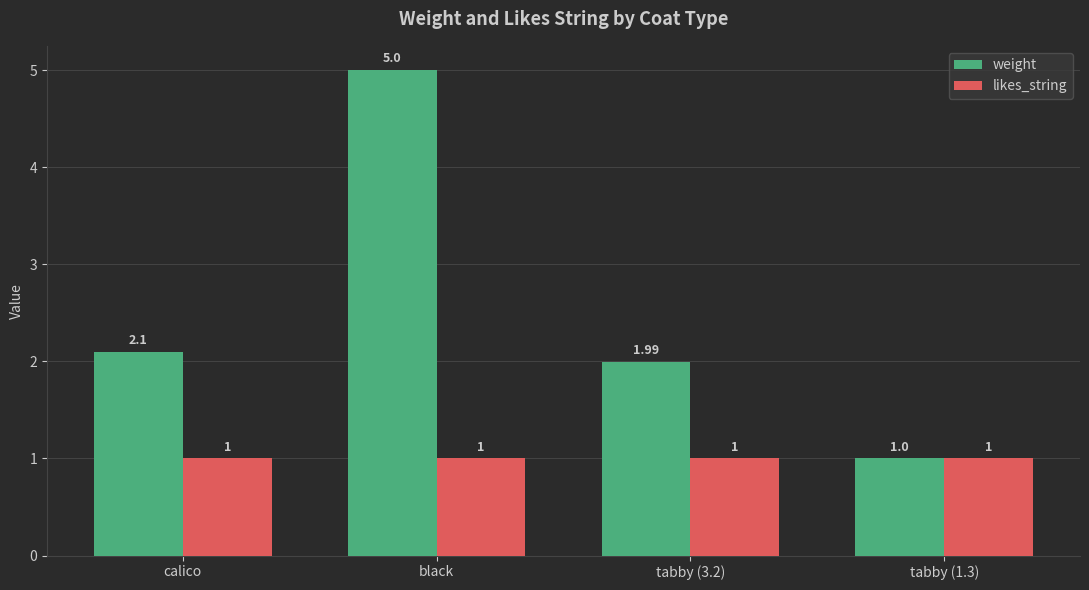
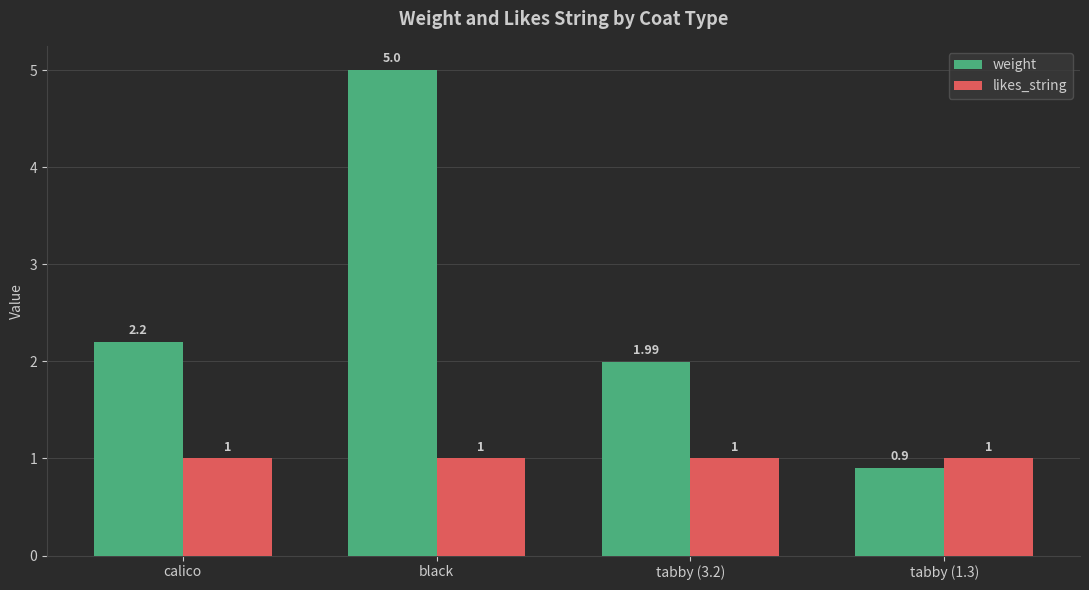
weight, calico: 2.1 -> 2.2
weight, tabby (1.3): 1.0 -> 0.9
